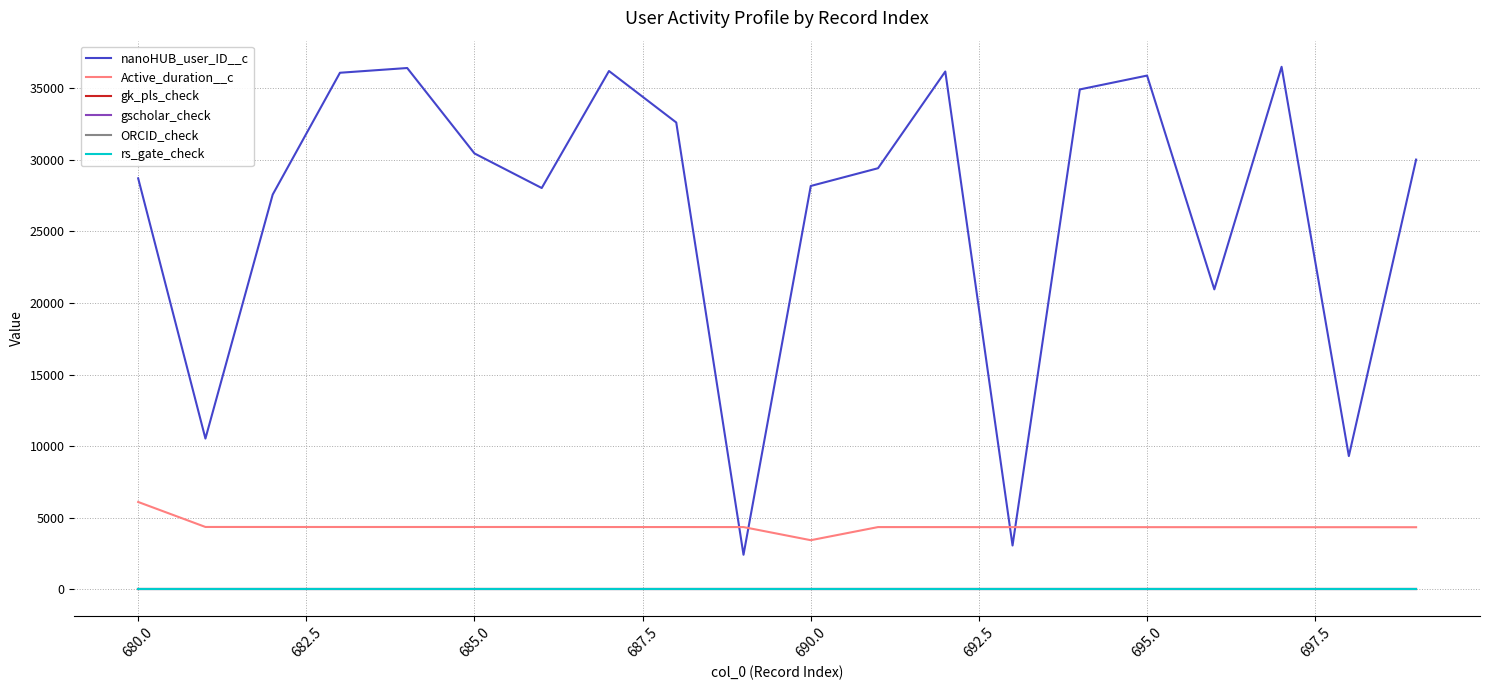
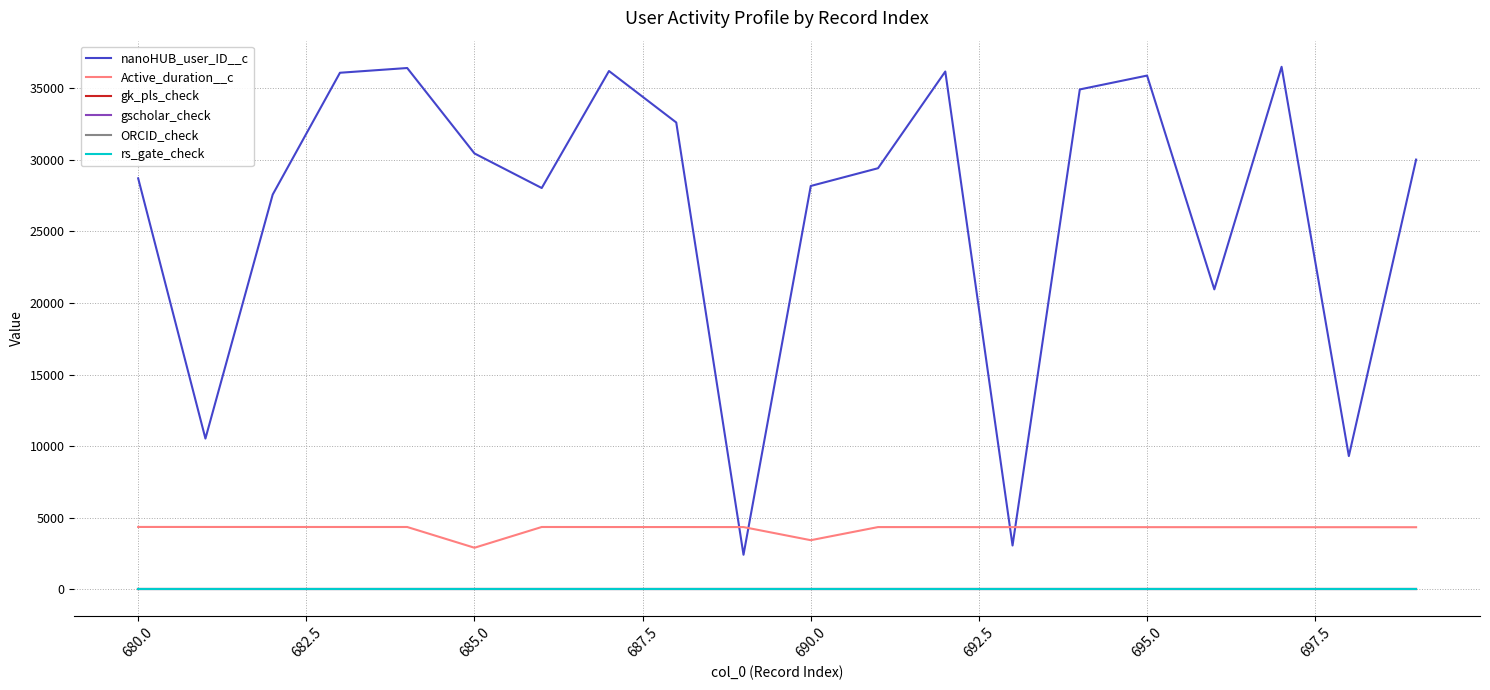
Active_duration__c, 680.0: 6100 -> 4400
Active_duration__c, 685.0: 4400 -> 2900
